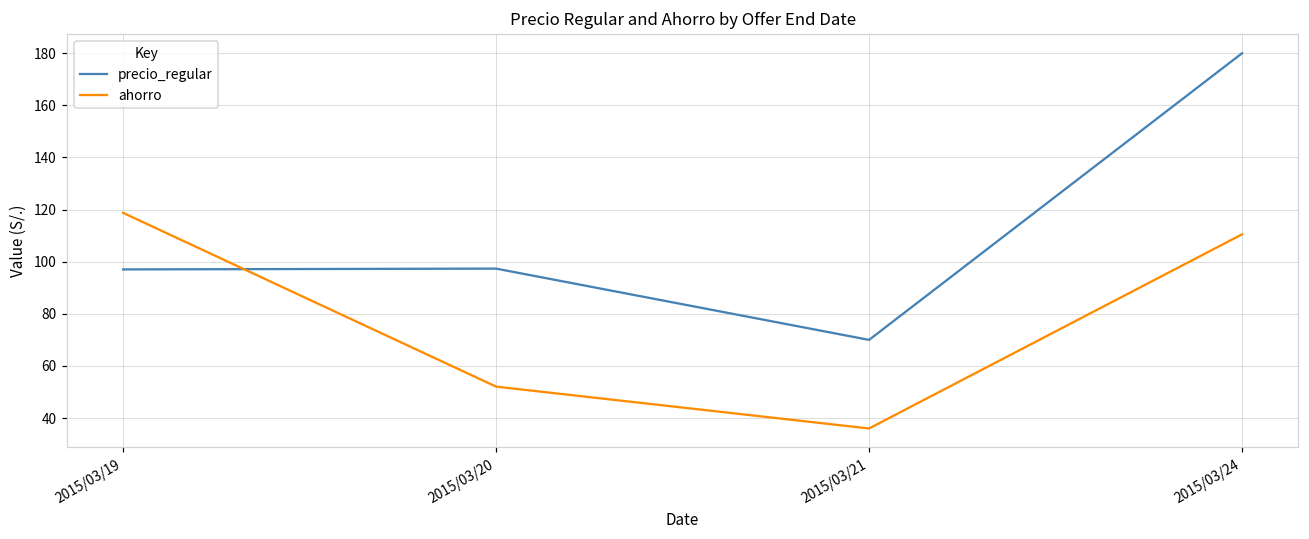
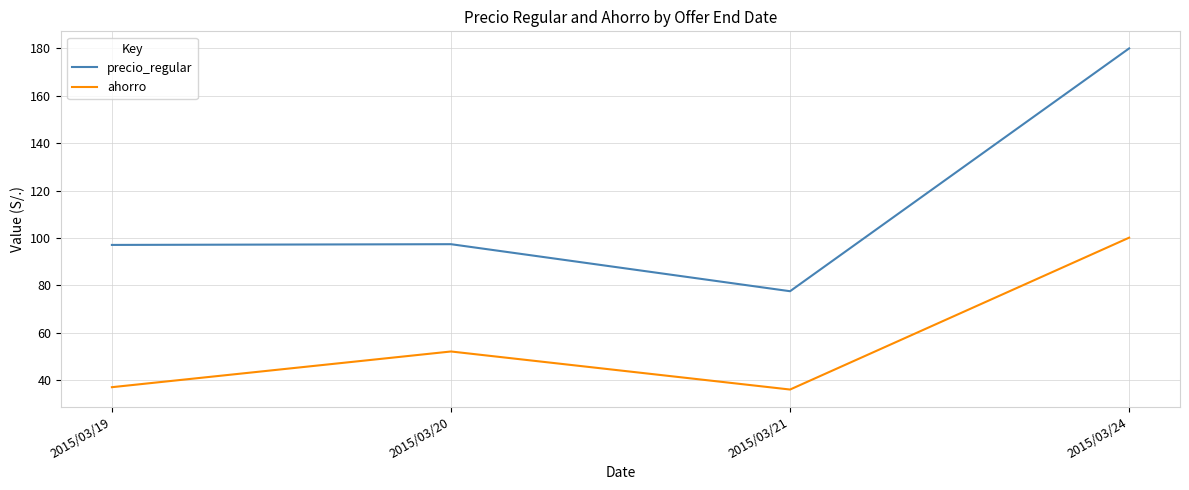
ahorro, 2015/03/19: 119 -> 37
precio_regular, 2015/03/21: 70 -> 78
ahorro, 2015/03/24: 111 -> 100
